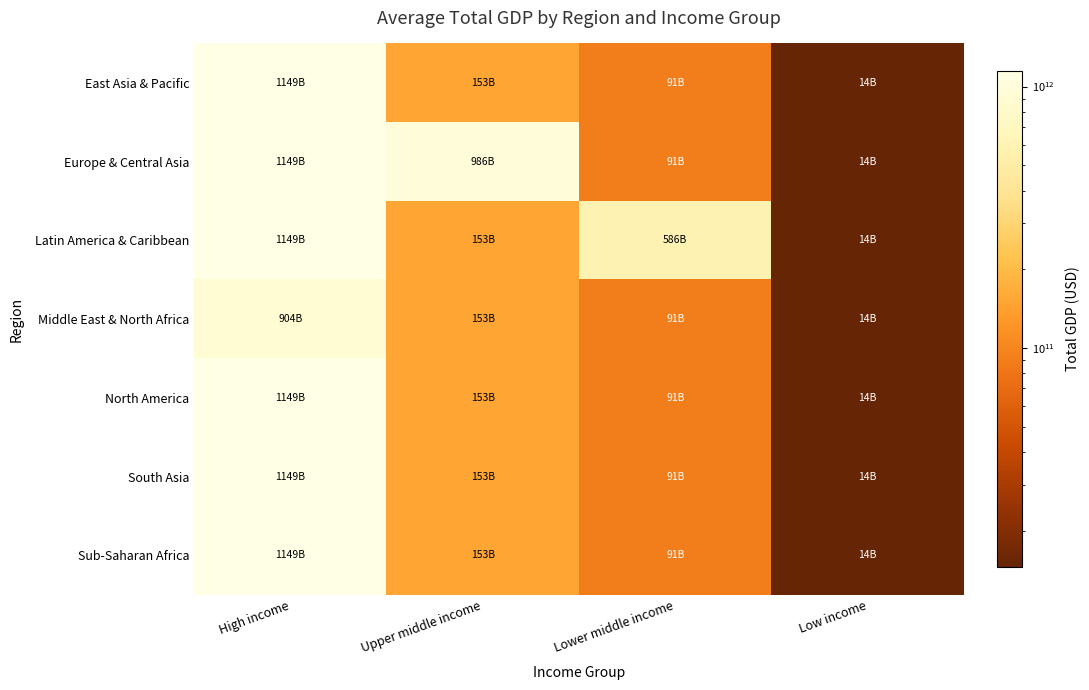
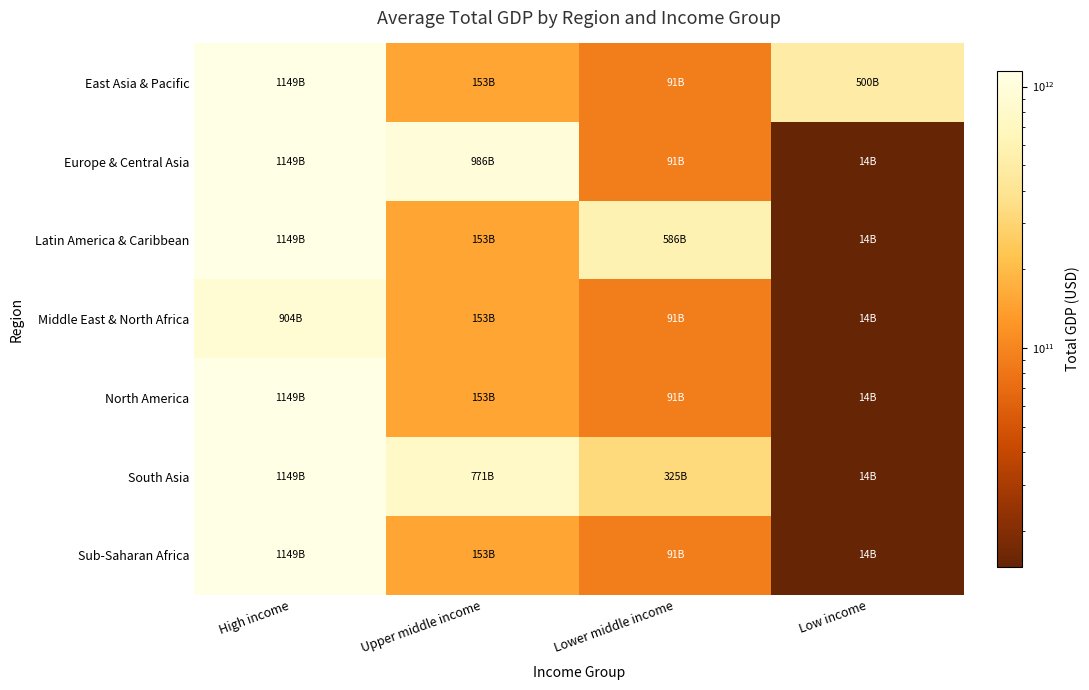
East Asia & Pacific, Low income: 14B -> 500B
South Asia, Upper middle income: 153B -> 771B
South Asia, Lower middle income: 91B -> 325B
